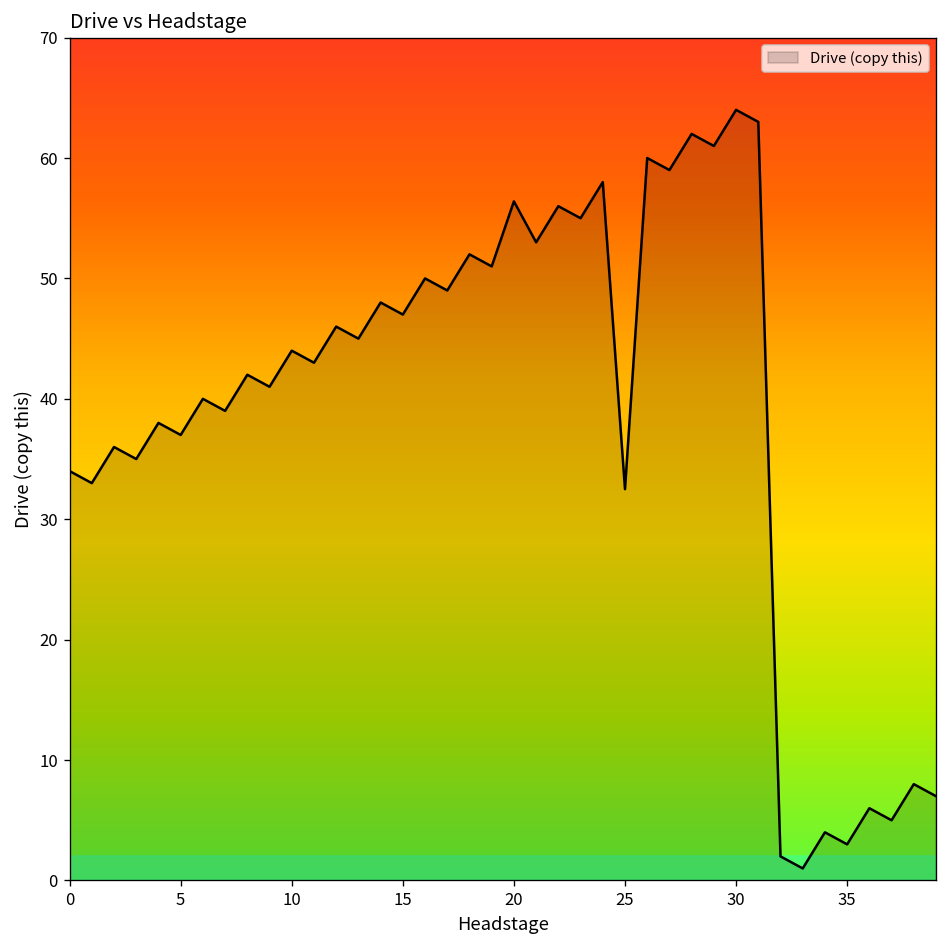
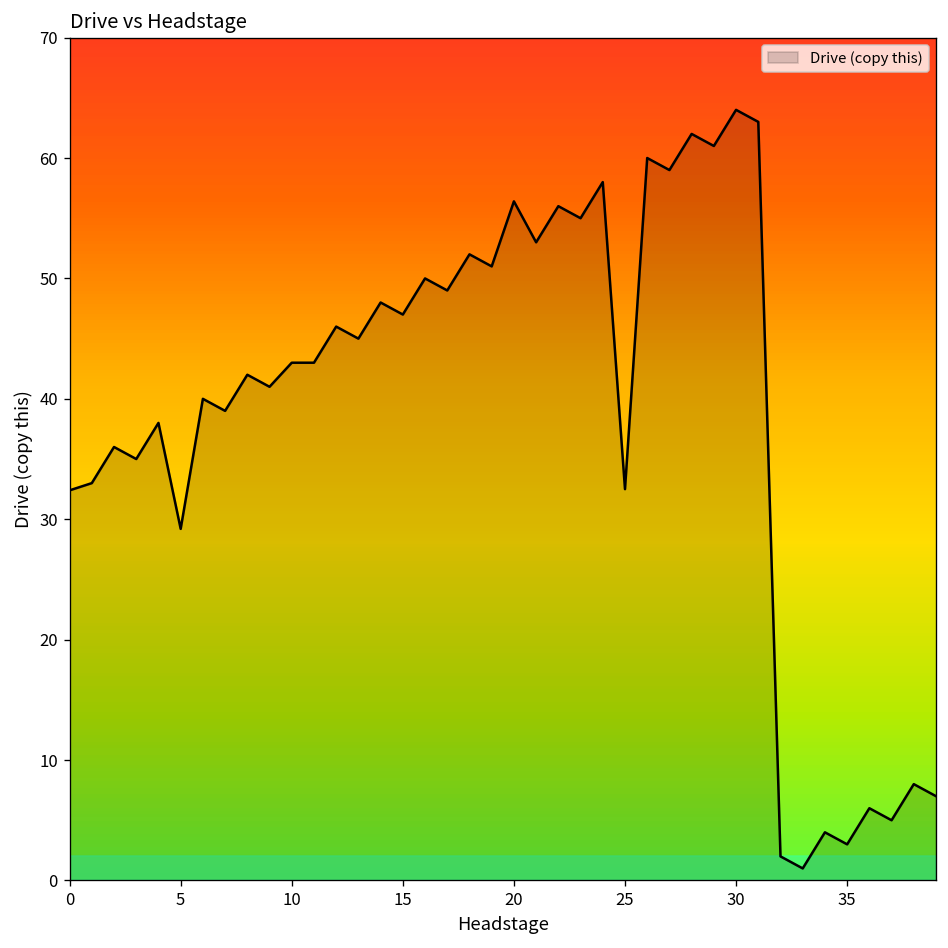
0: 34.0 -> 32.4
5: 37.0 -> 29.2
10: 44 -> 43
